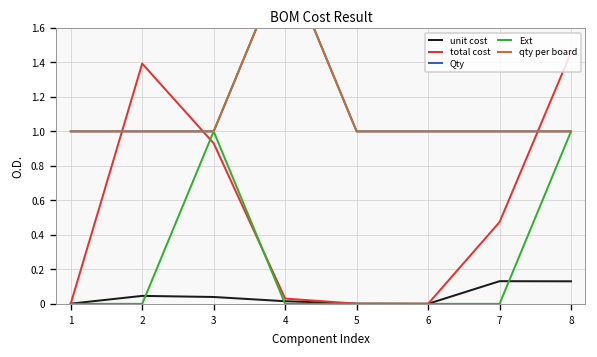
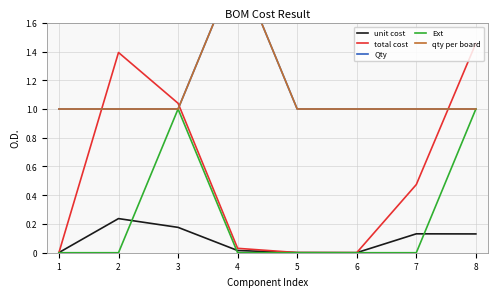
unit cost, 2: 0.05 -> 0.24
unit cost, 3: 0.04 -> 0.18
total cost, 3: 0.93 -> 1.04
